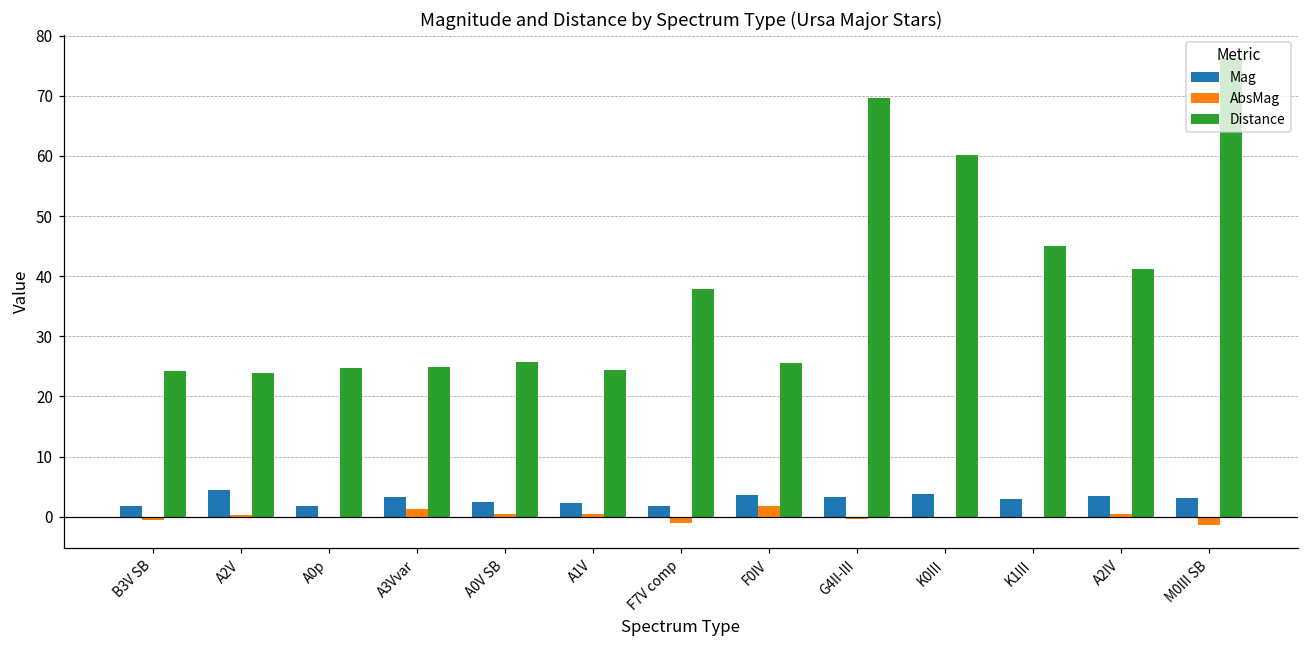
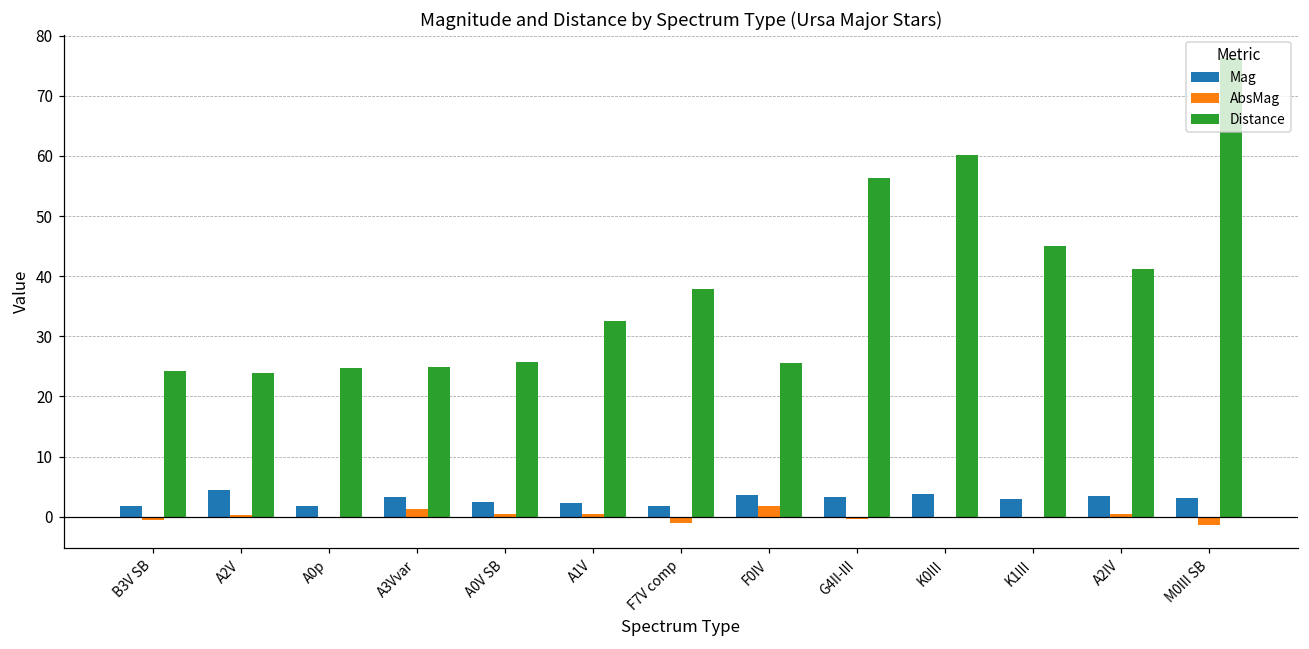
Distance, A1V: 24 -> 32
Distance, G4II-III: 70 -> 56
